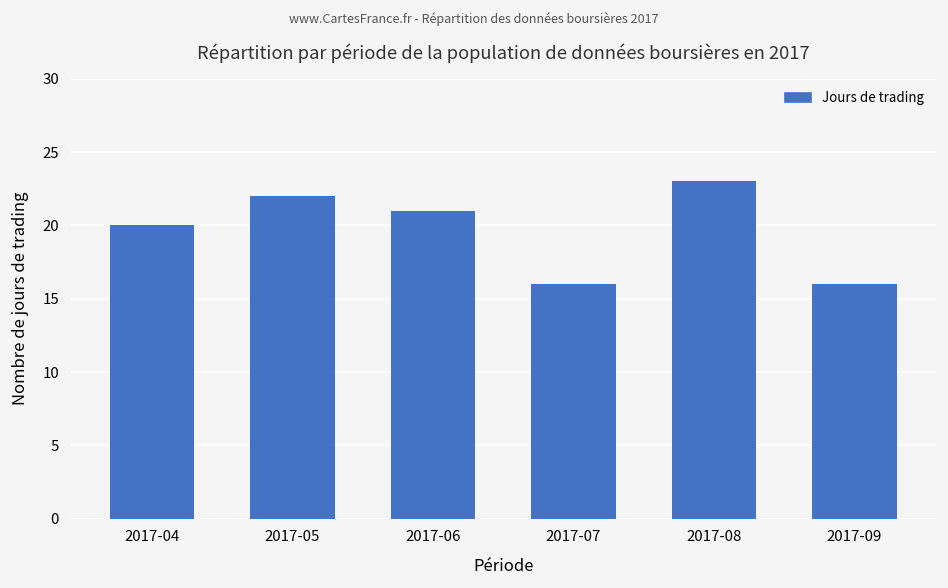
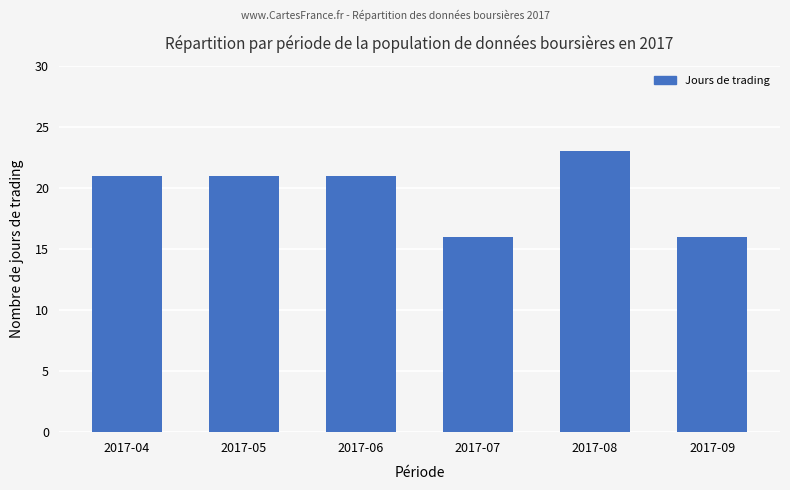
2017-04: 20 -> 21
2017-05: 22 -> 21
